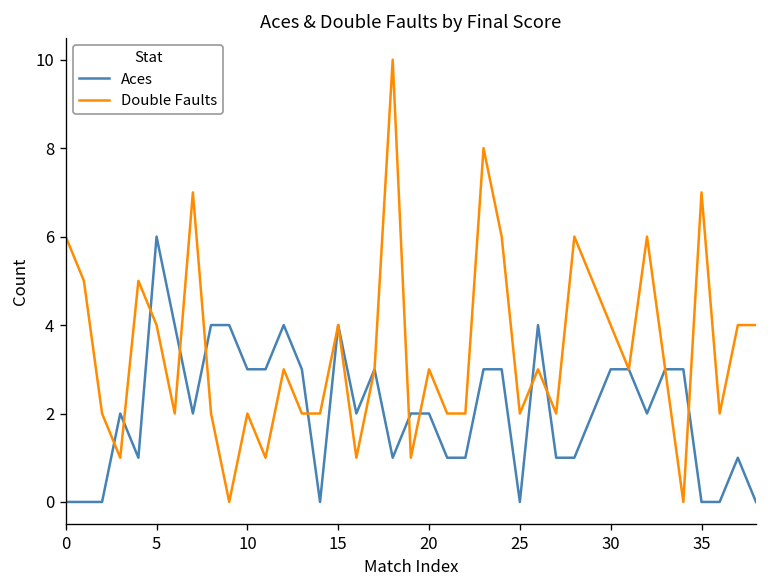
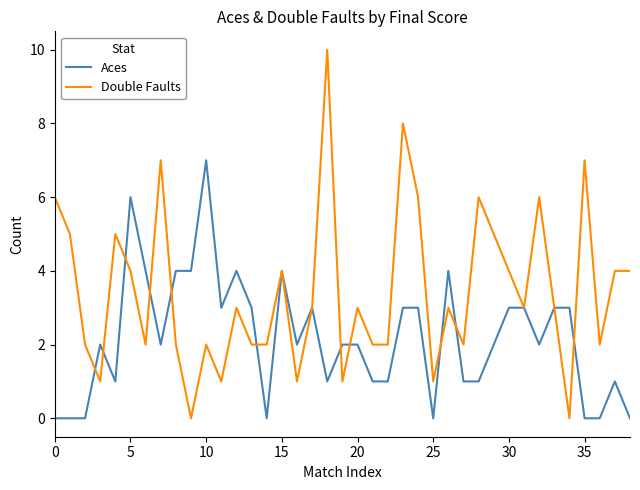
Aces, 10: 3 -> 7
Double Faults, 25: 2 -> 1
